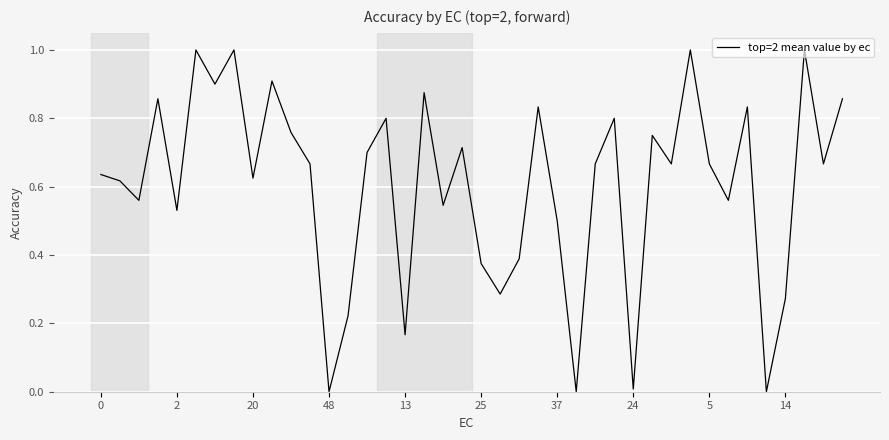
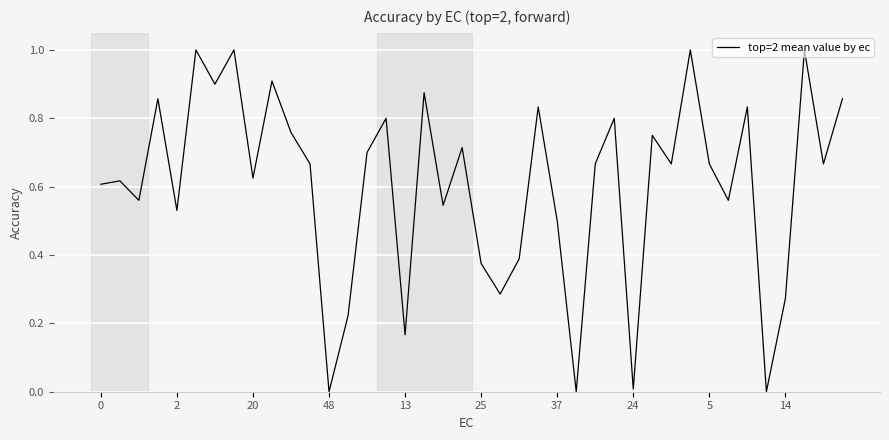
0: 0.64 -> 0.61
